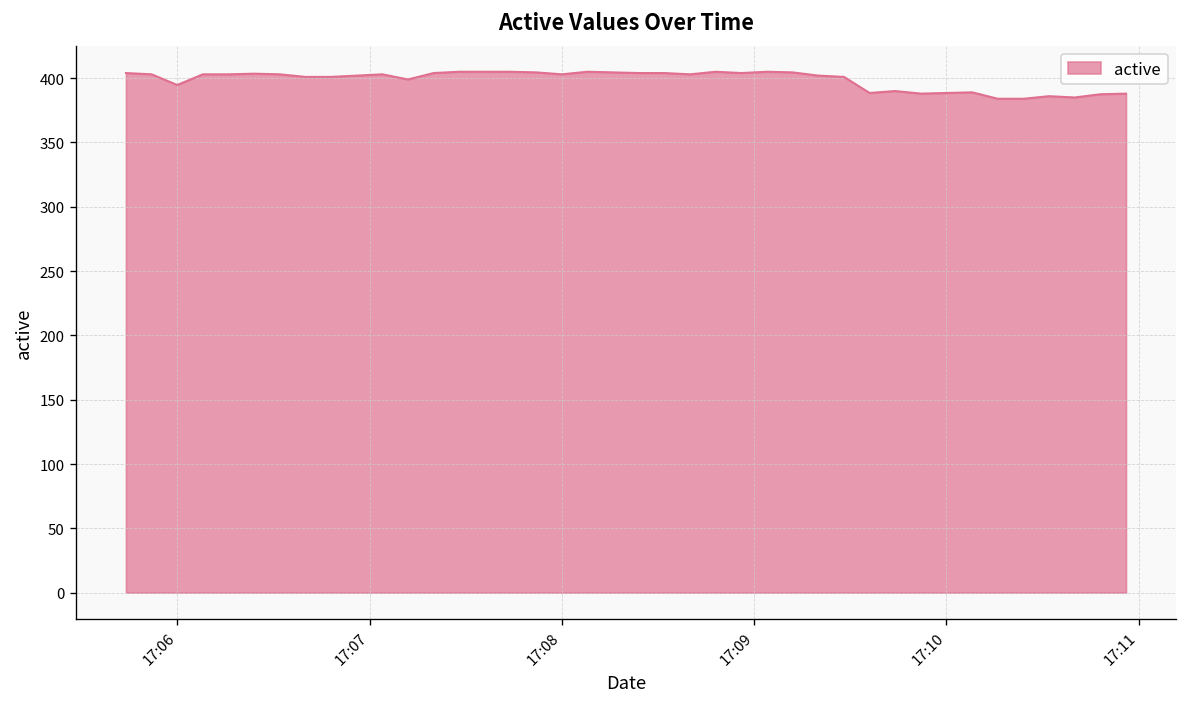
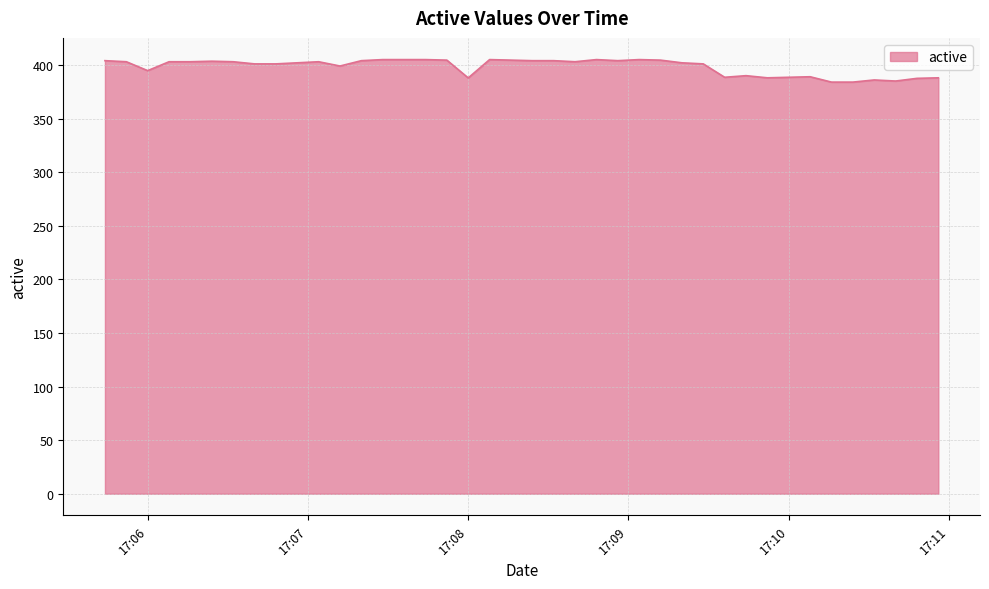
17:08: 403 -> 388
